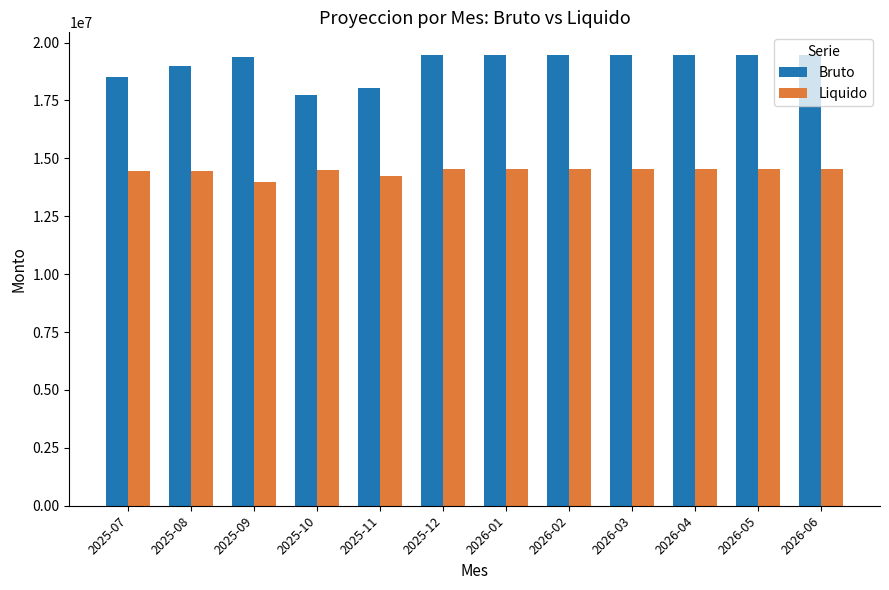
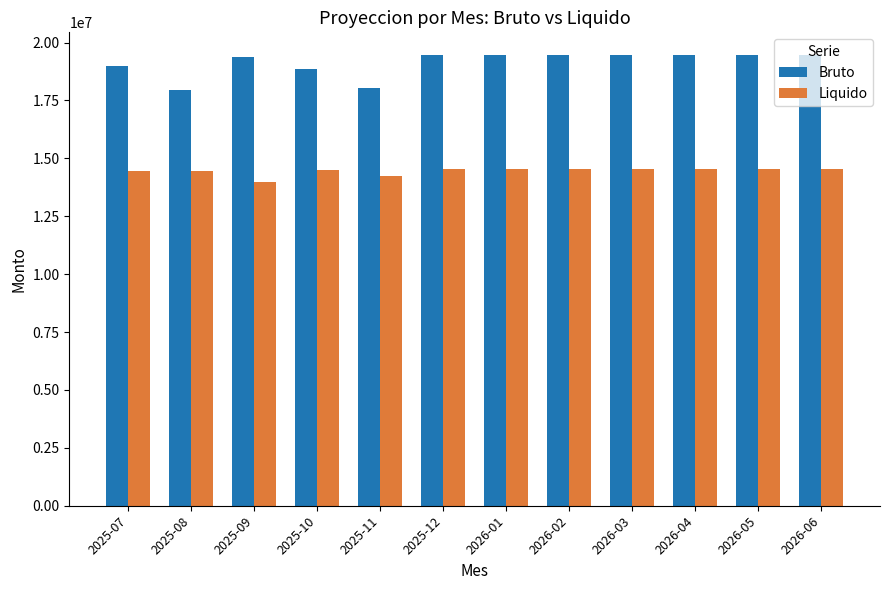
Bruto, 2025-07: 18500000 -> 19000000
Bruto, 2025-08: 19000000 -> 18000000
Bruto, 2025-10: 17700000 -> 18900000
